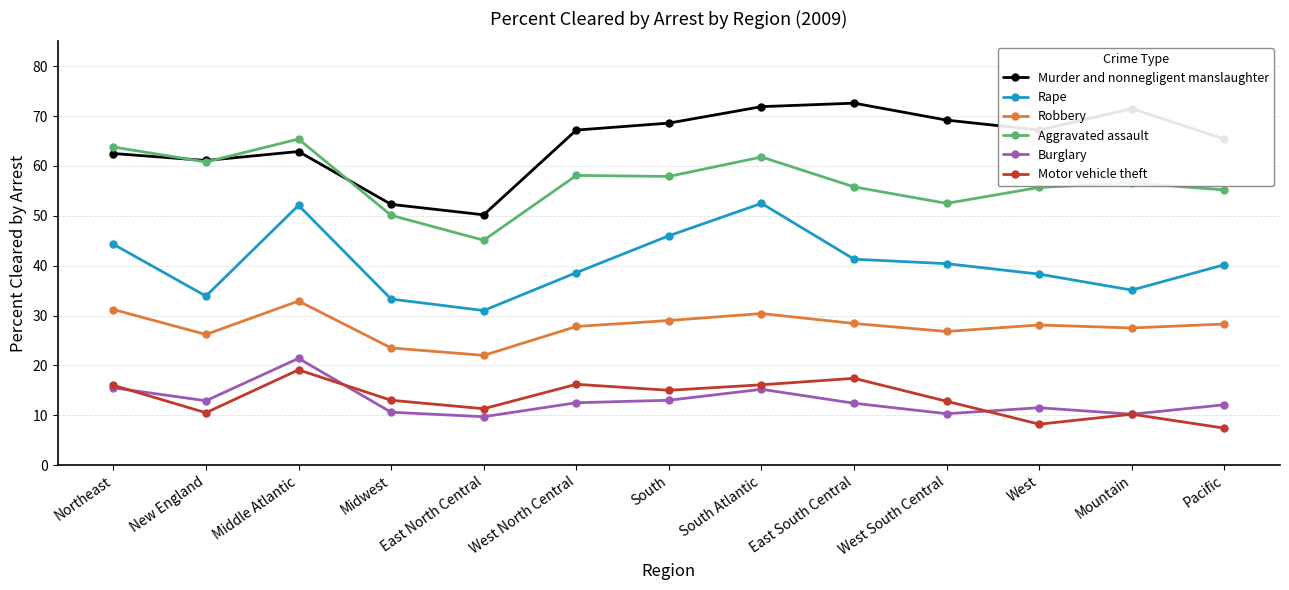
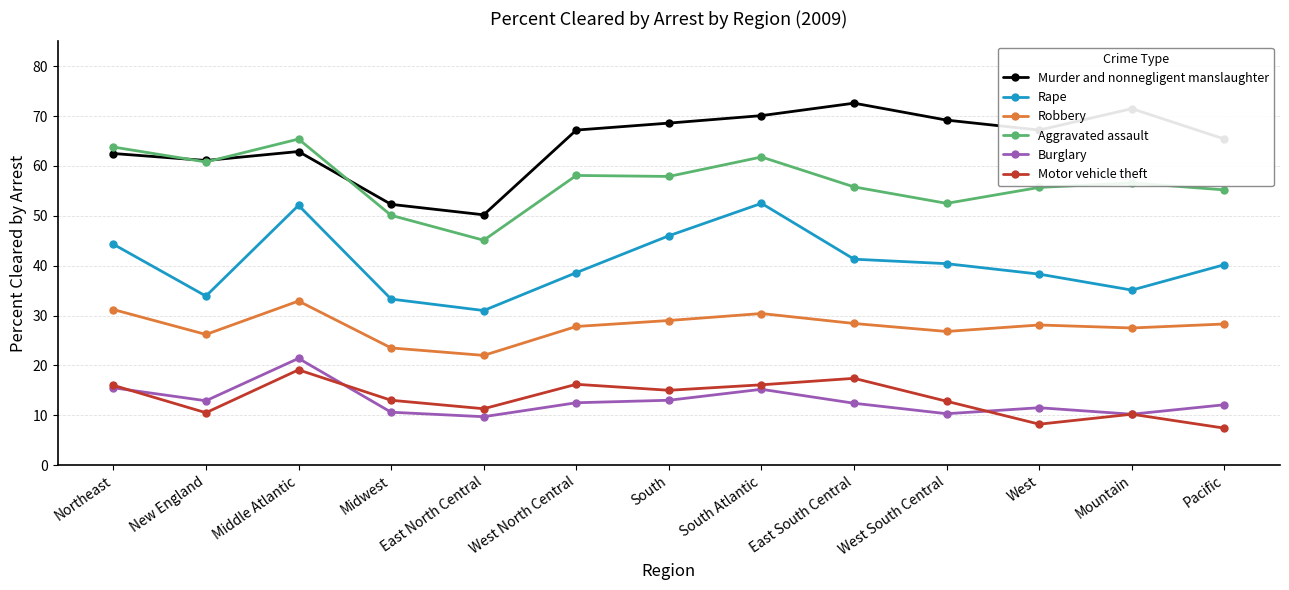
Murder and nonnegligent manslaughter, South Atlantic: 72 -> 70
